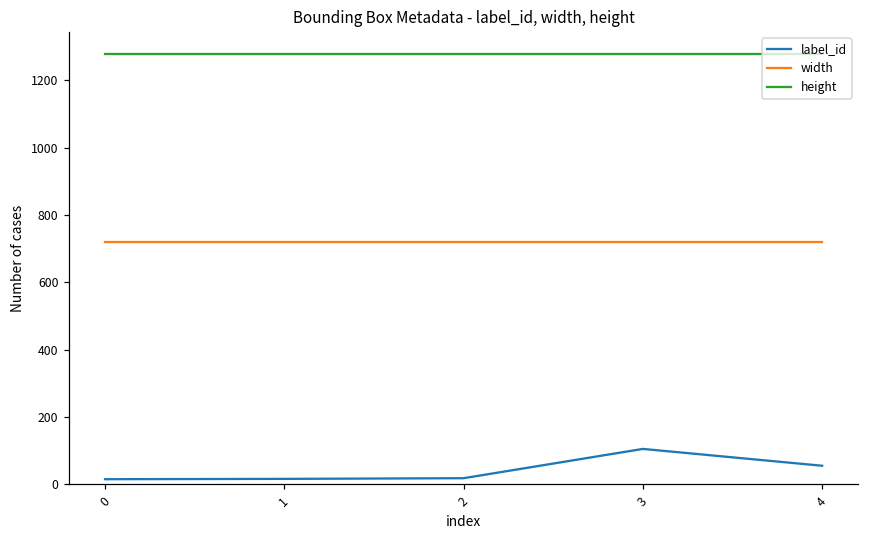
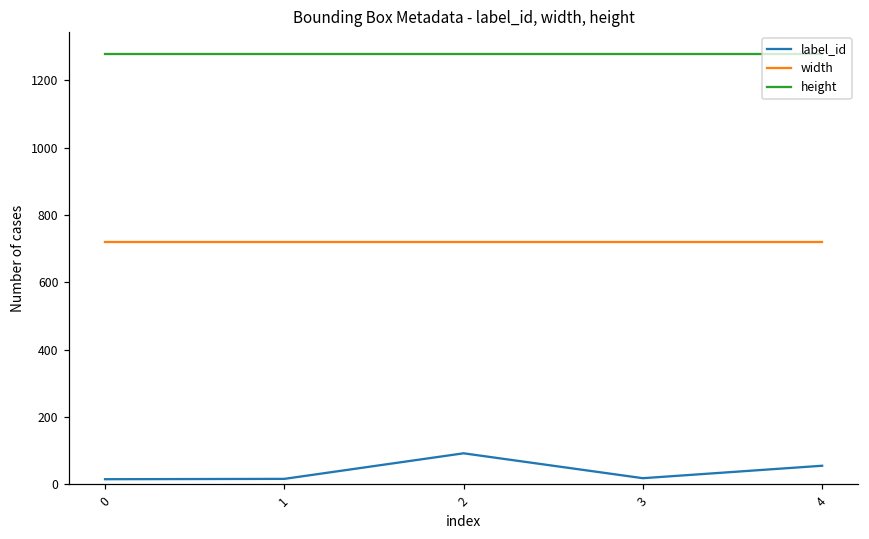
label_id, 2: 20 -> 90
label_id, 3: 110 -> 20
